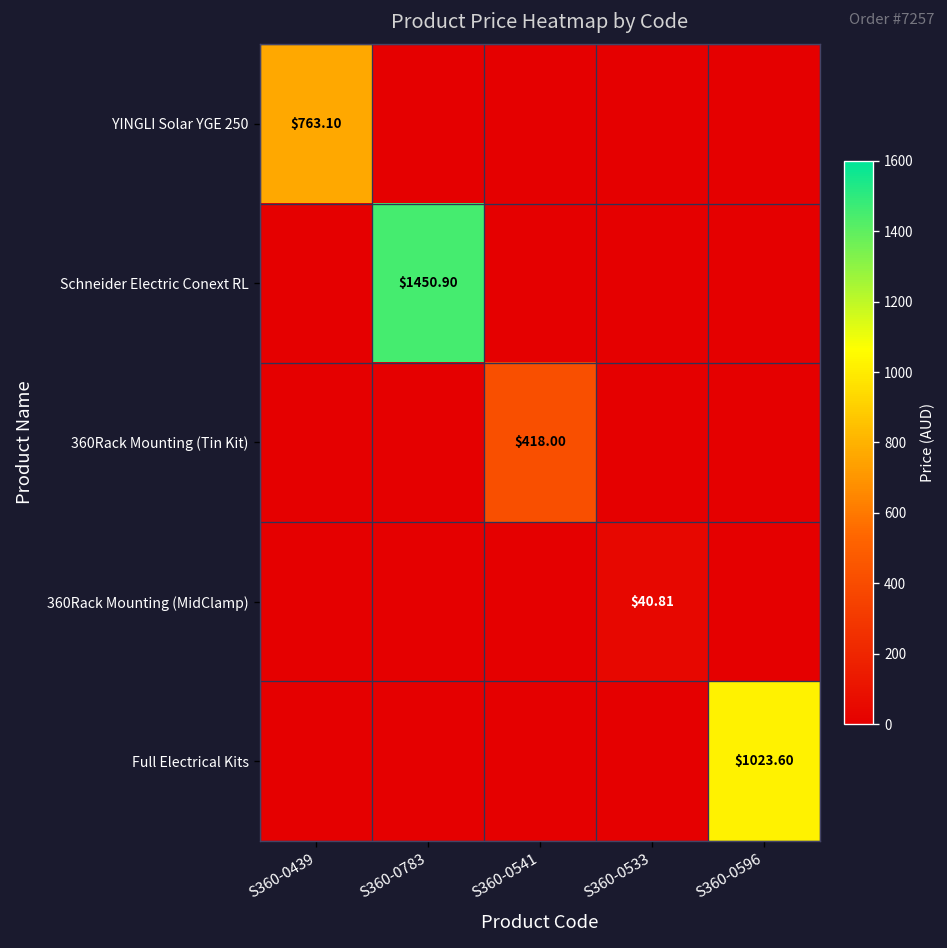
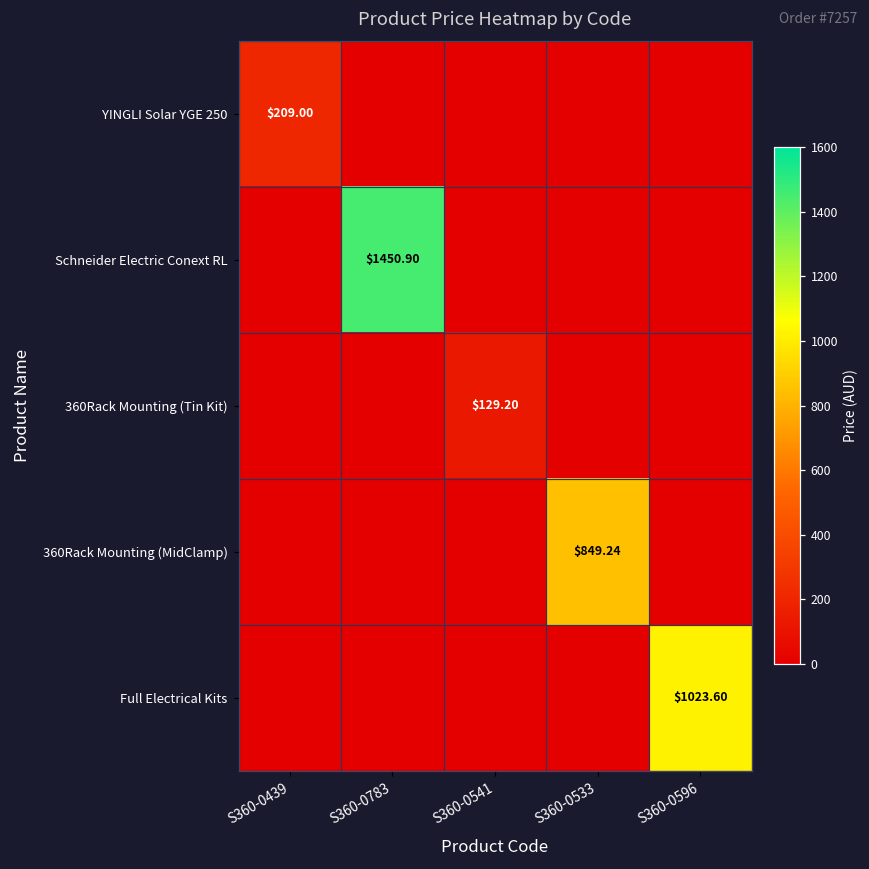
YINGLI Solar YGE 250, S360-0439: $763.10 -> $209.00
360Rack Mounting (Tin Kit), S360-0541: $418.00 -> $129.20
360Rack Mounting (MidClamp), S360-0533: $40.81 -> $849.24
